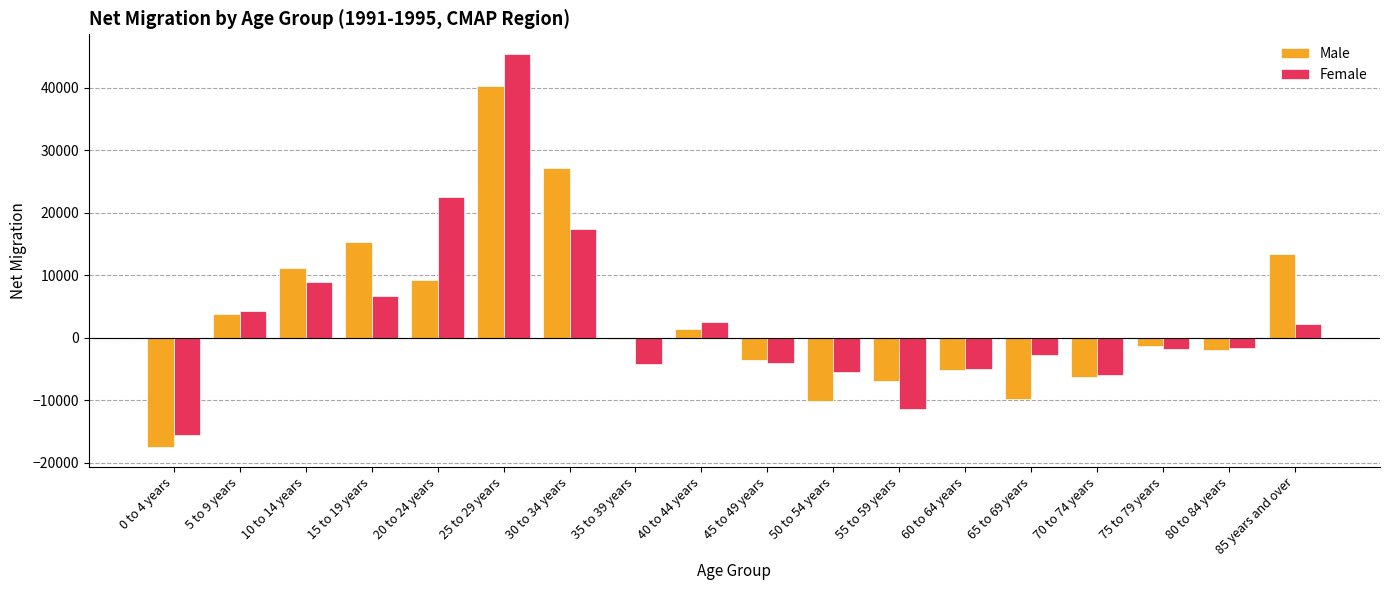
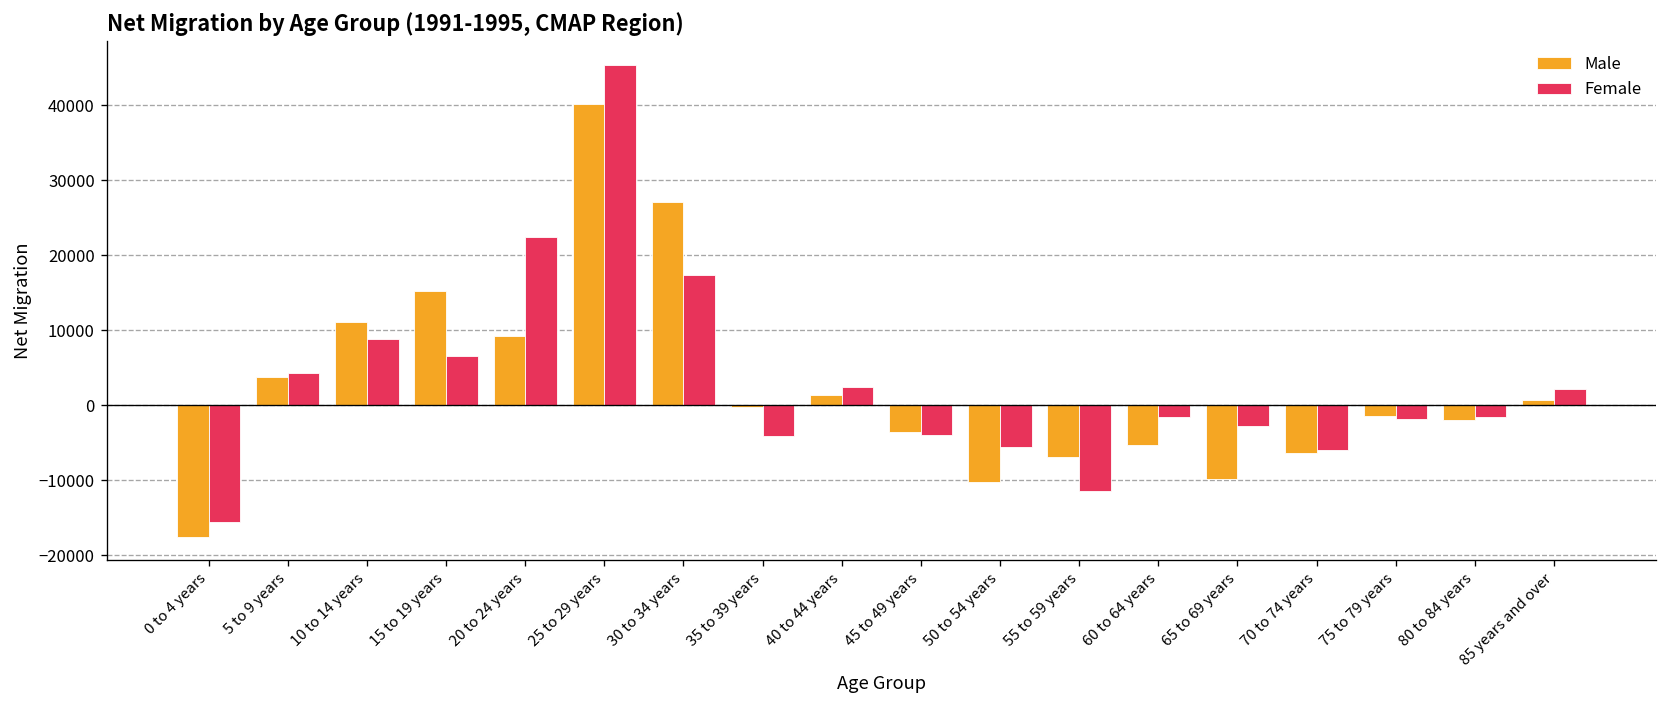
Female, 60 to 64 years: -5000 -> -2000
Male, 85 years and over: 13000 -> 1000
